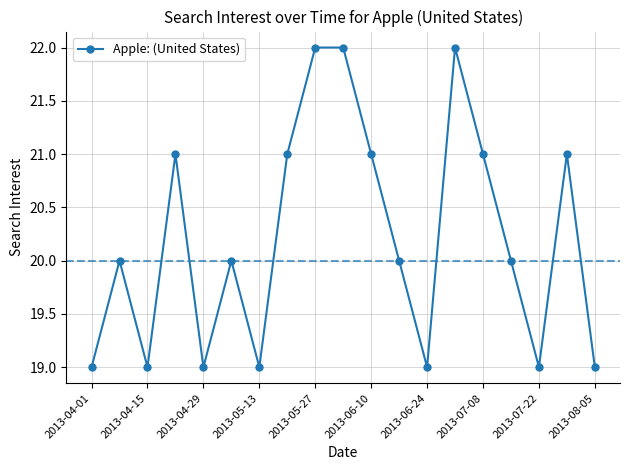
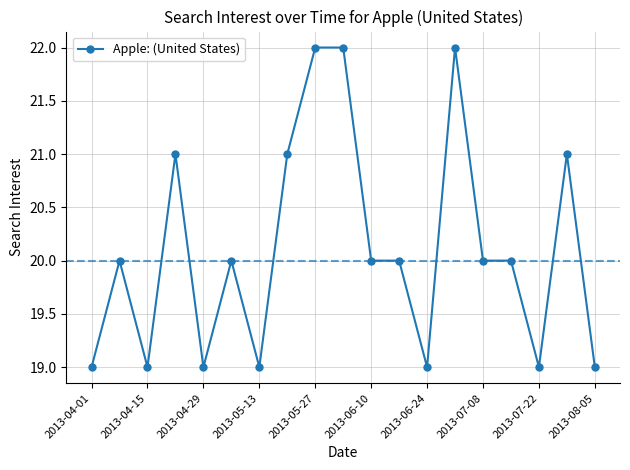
2013-06-10: 21 -> 20
2013-07-08: 21 -> 20
